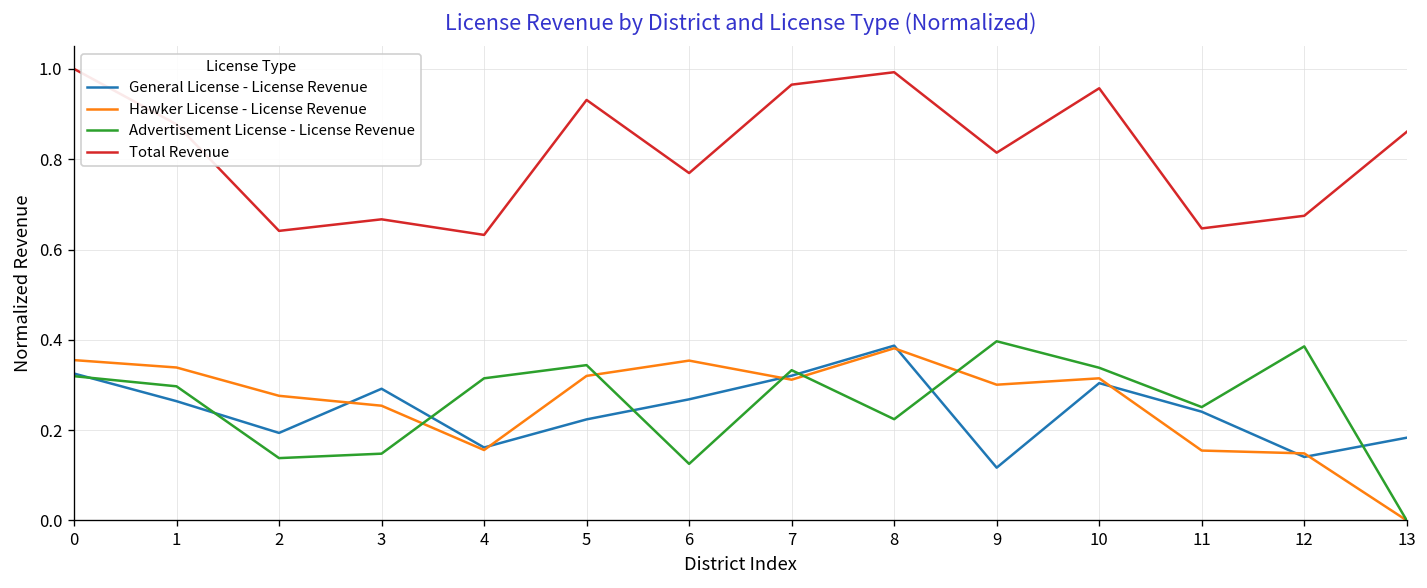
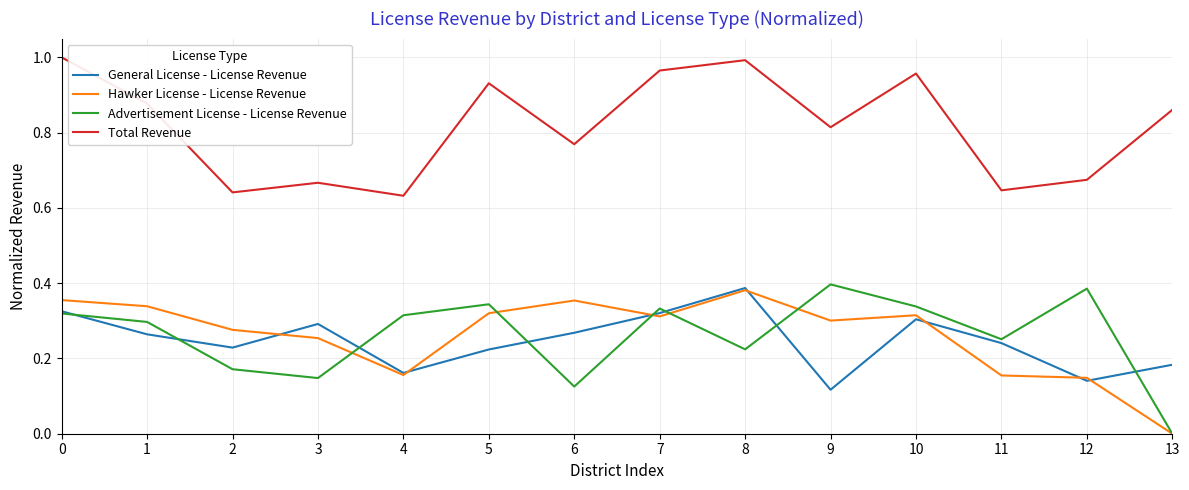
General License - License Revenue, 2: 0.19 -> 0.23
Advertisement License - License Revenue, 2: 0.14 -> 0.17
